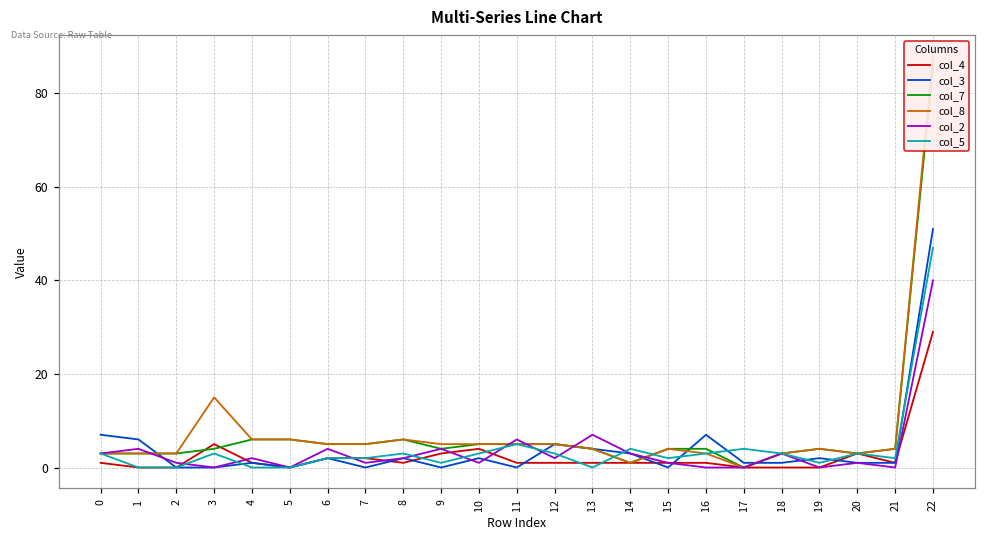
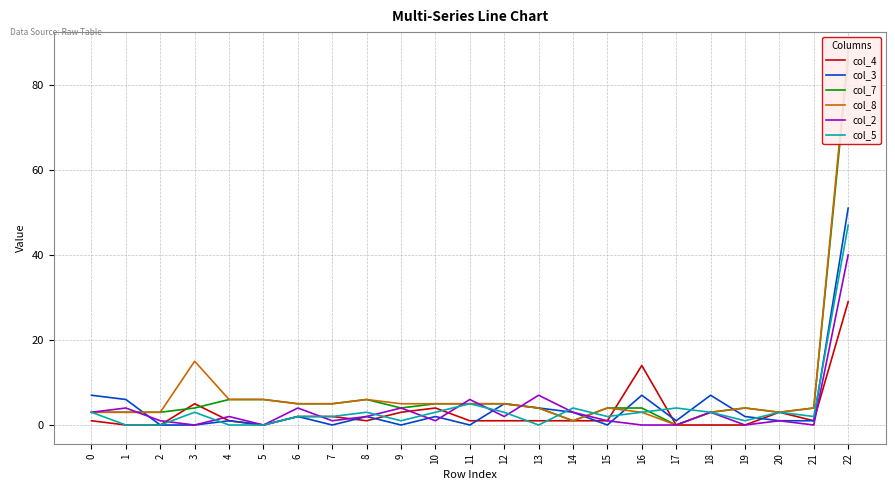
col_4, 16: 1 -> 14
col_3, 18: 1 -> 7
